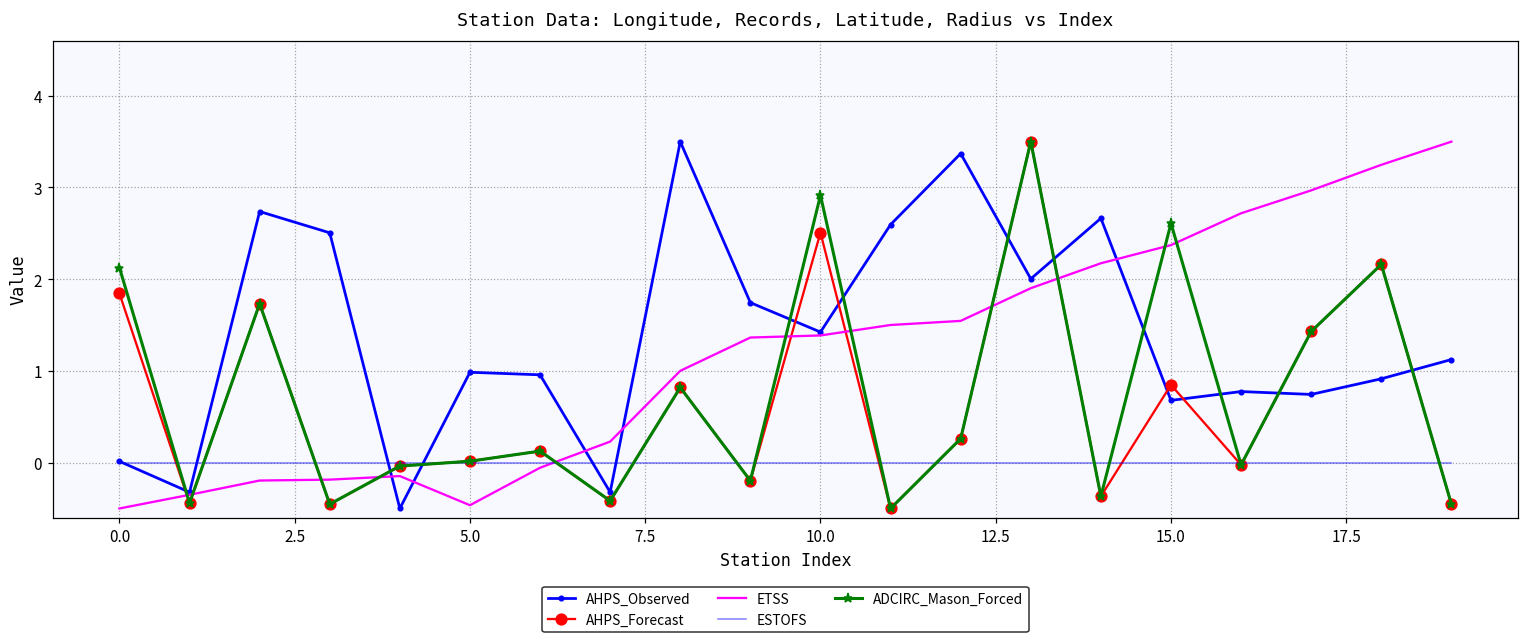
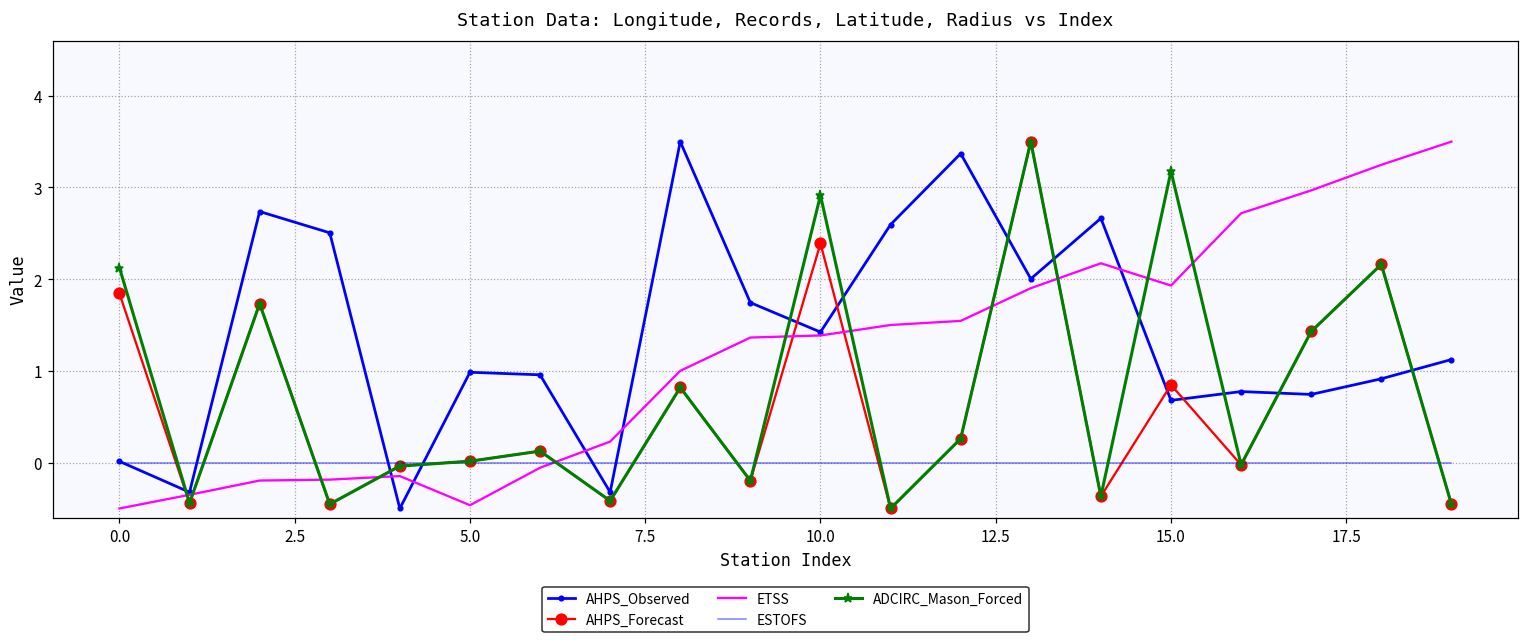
AHPS_Forecast, 10.0: 2.5 -> 2.4
ETSS, 15.0: 2.4 -> 1.9
ADCIRC_Mason_Forced, 15.0: 2.6 -> 3.2
